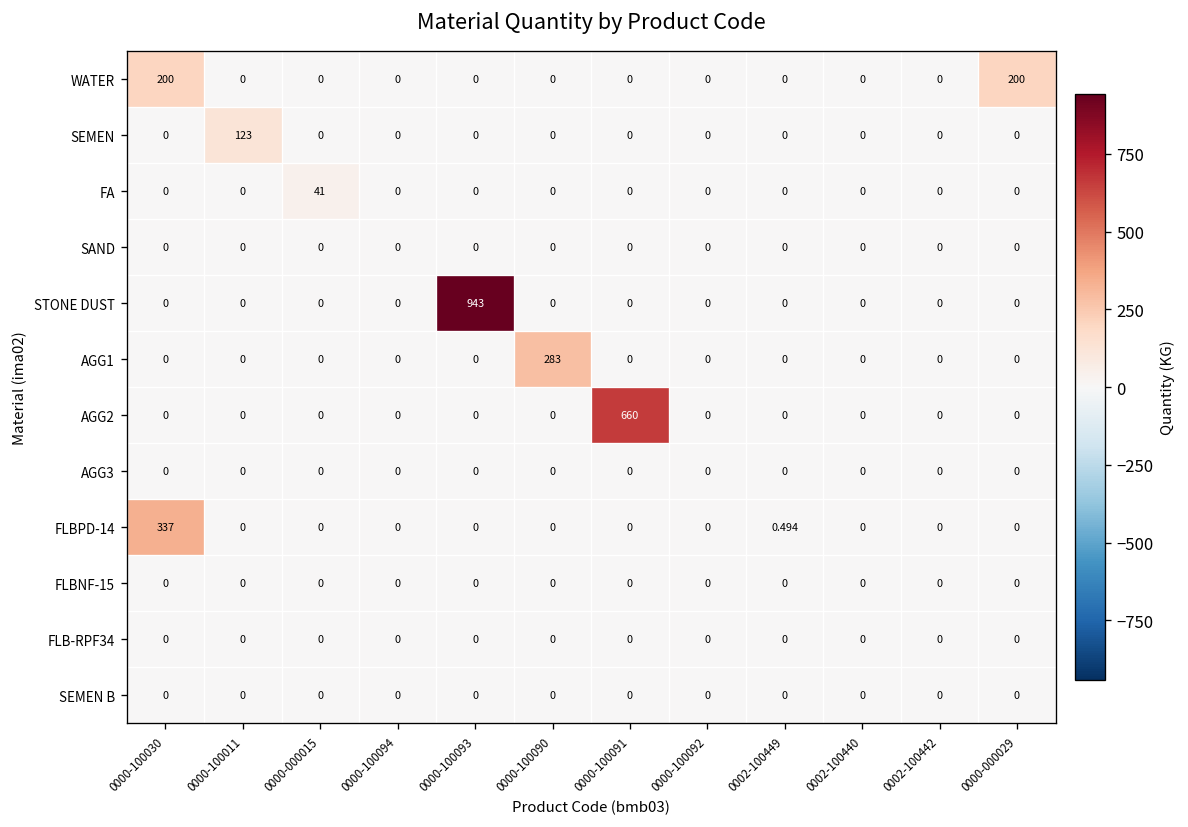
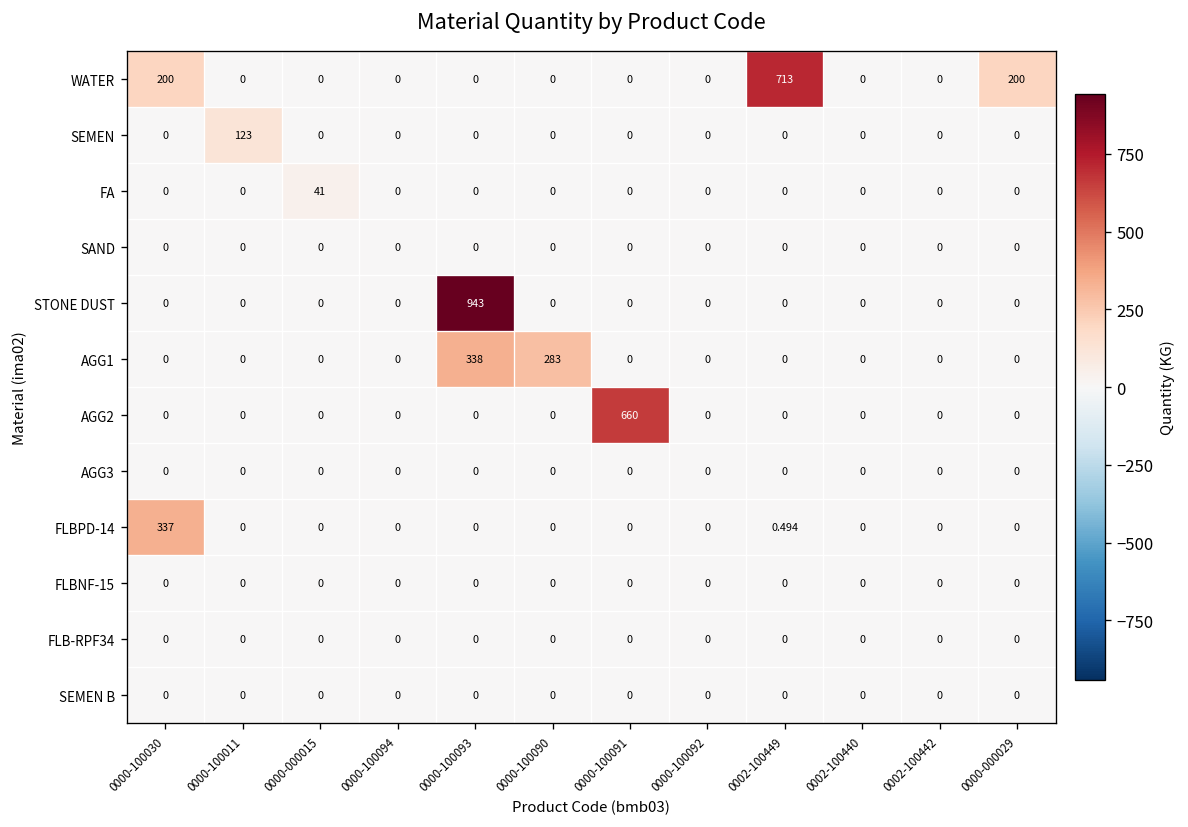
WATER, 0002-100449: 0 -> 713
AGG1, 0000-100093: 0 -> 338
